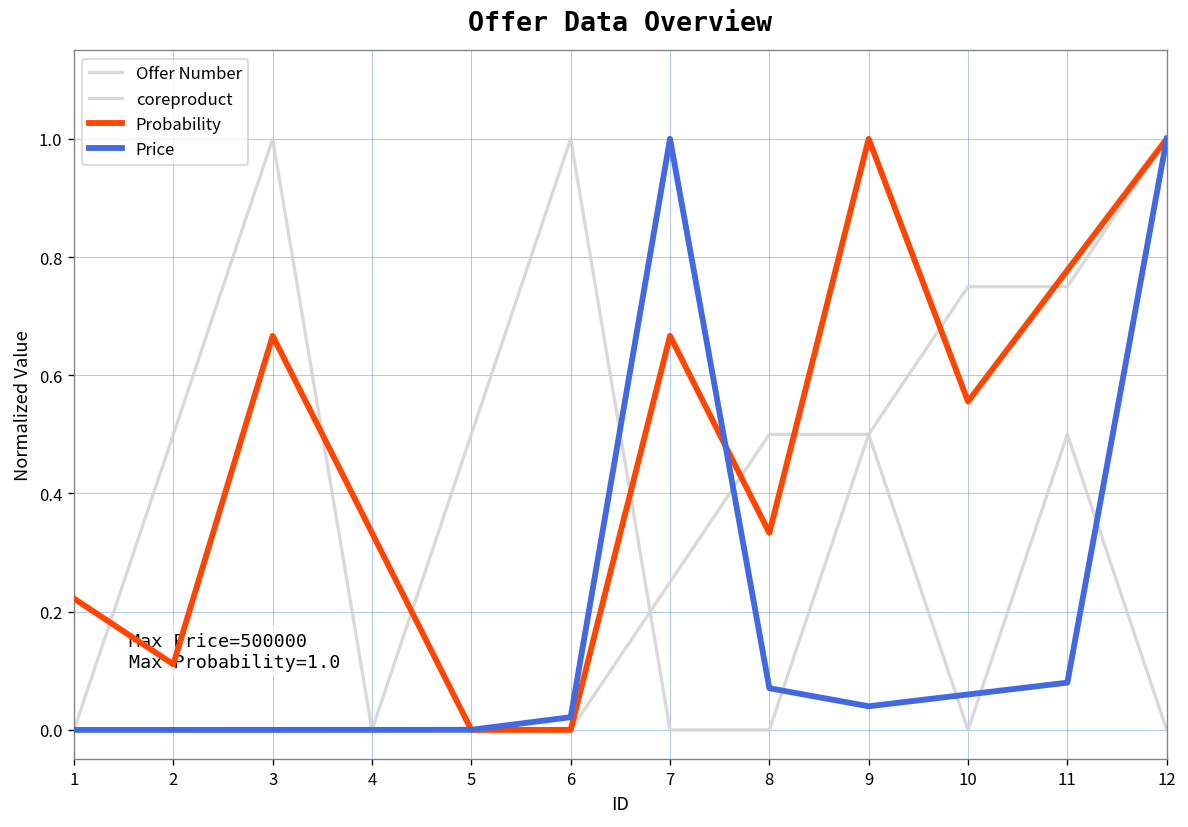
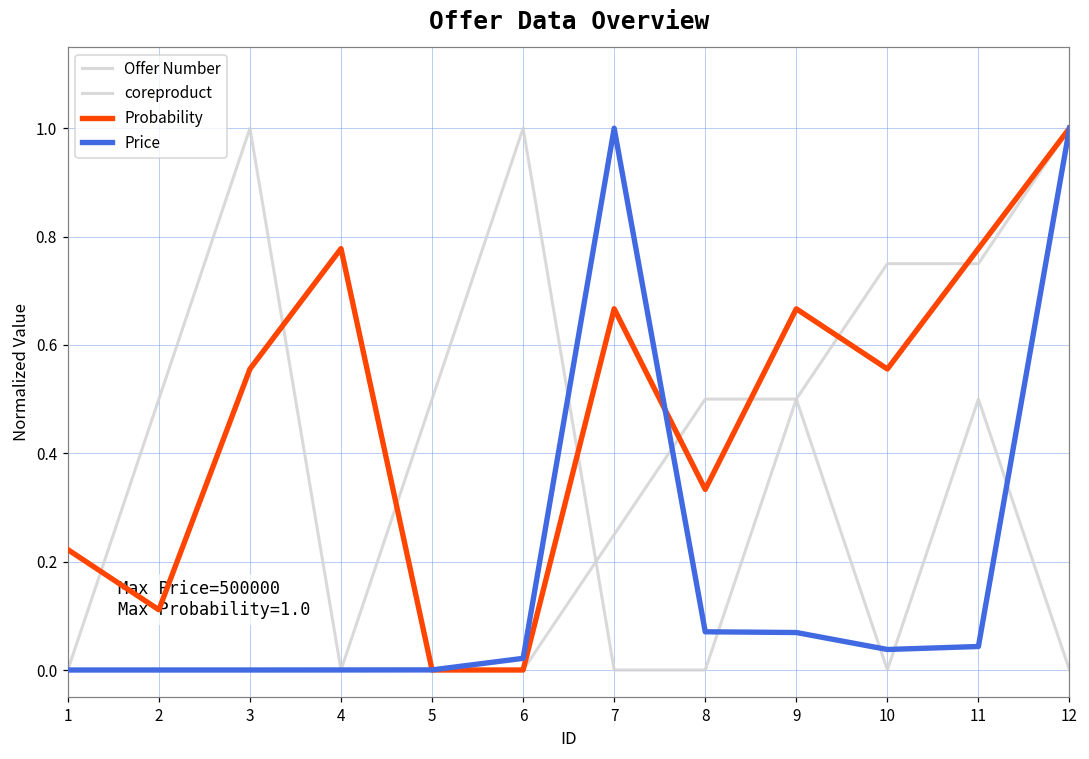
Probability, 3: 0.67 -> 0.56
Probability, 4: 0.33 -> 0.78
Probability, 9: 1.00 -> 0.67
Price, 9: 0.04 -> 0.07
Price, 10: 0.06 -> 0.04
Price, 11: 0.08 -> 0.04
